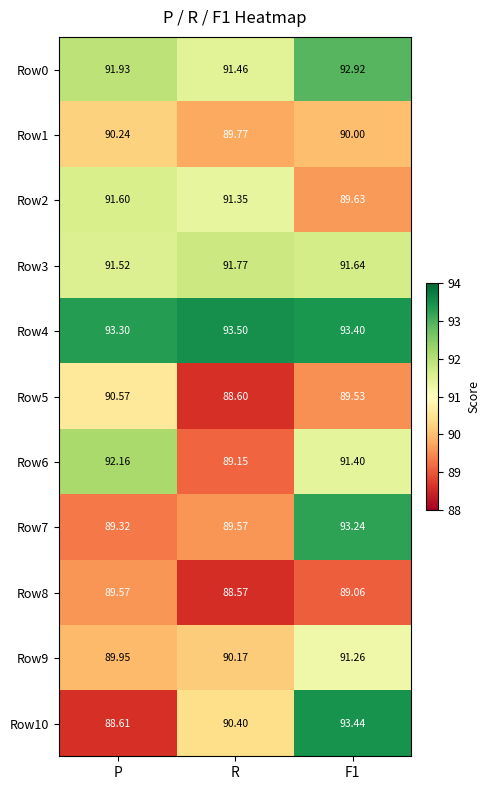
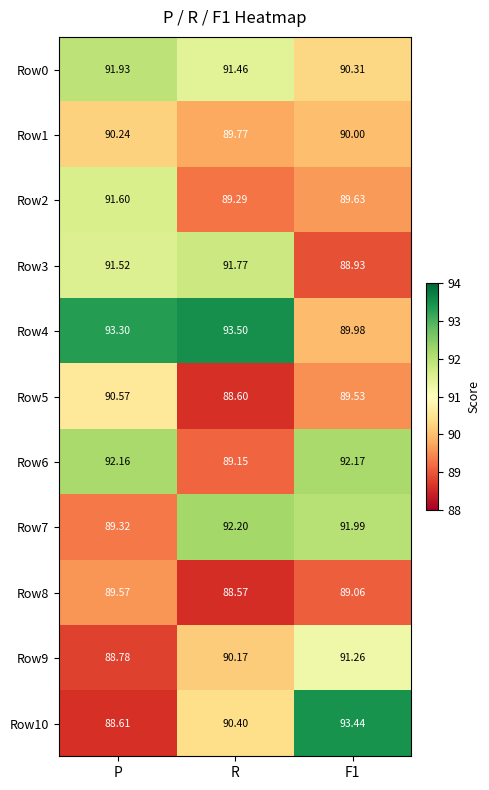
Row0, F1: 92.92 -> 90.31
Row2, R: 91.35 -> 89.29
Row3, F1: 91.64 -> 88.93
Row4, F1: 93.40 -> 89.98
Row6, F1: 91.40 -> 92.17
Row7, R: 89.57 -> 92.20
Row7, F1: 93.24 -> 91.99
Row9, P: 89.95 -> 88.78
